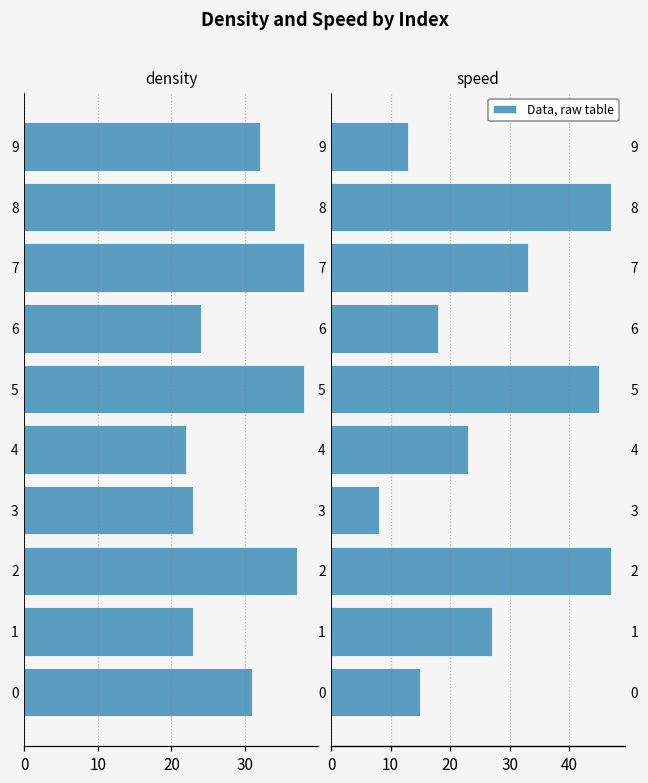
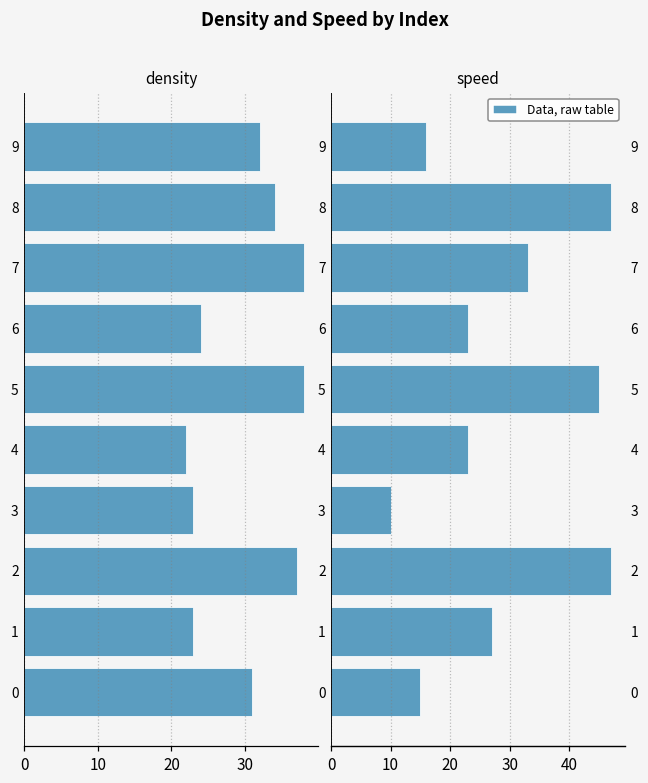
speed, 9: 13 -> 16
speed, 6: 18 -> 23
speed, 3: 8 -> 10
